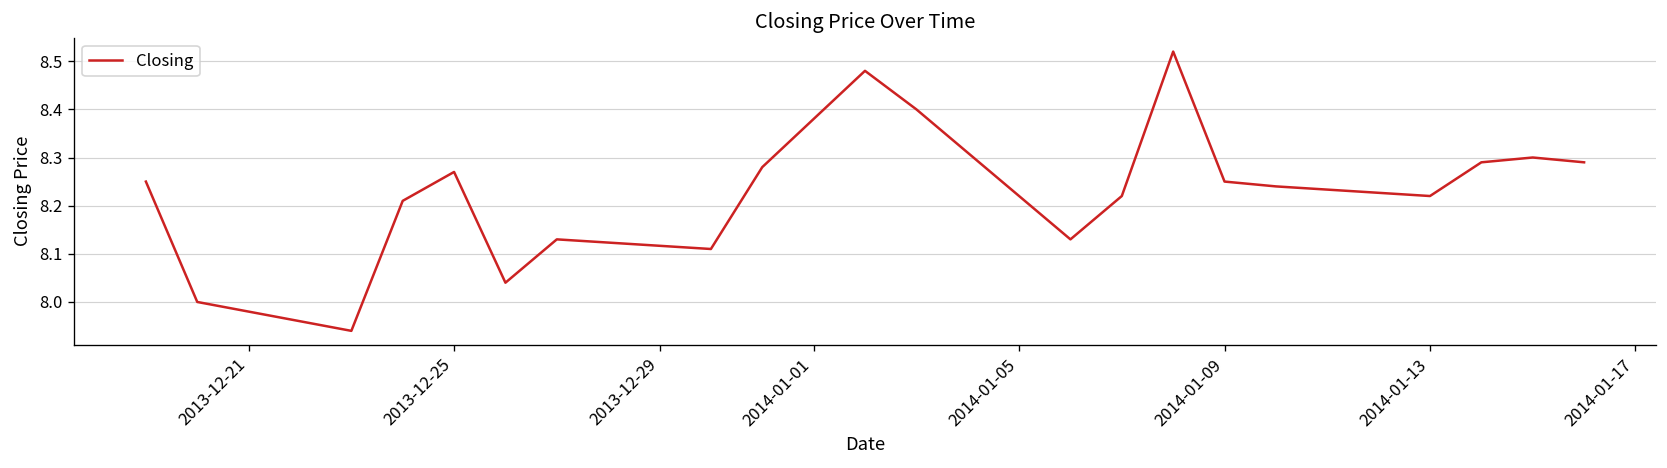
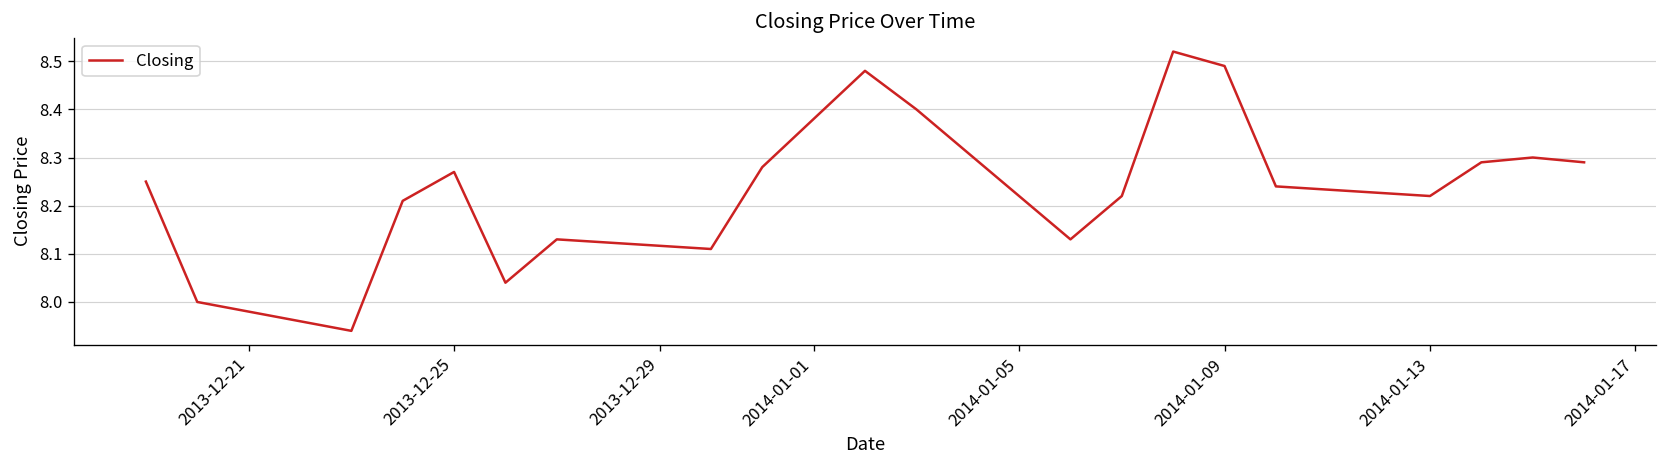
2014-01-09: 8.25 -> 8.49
